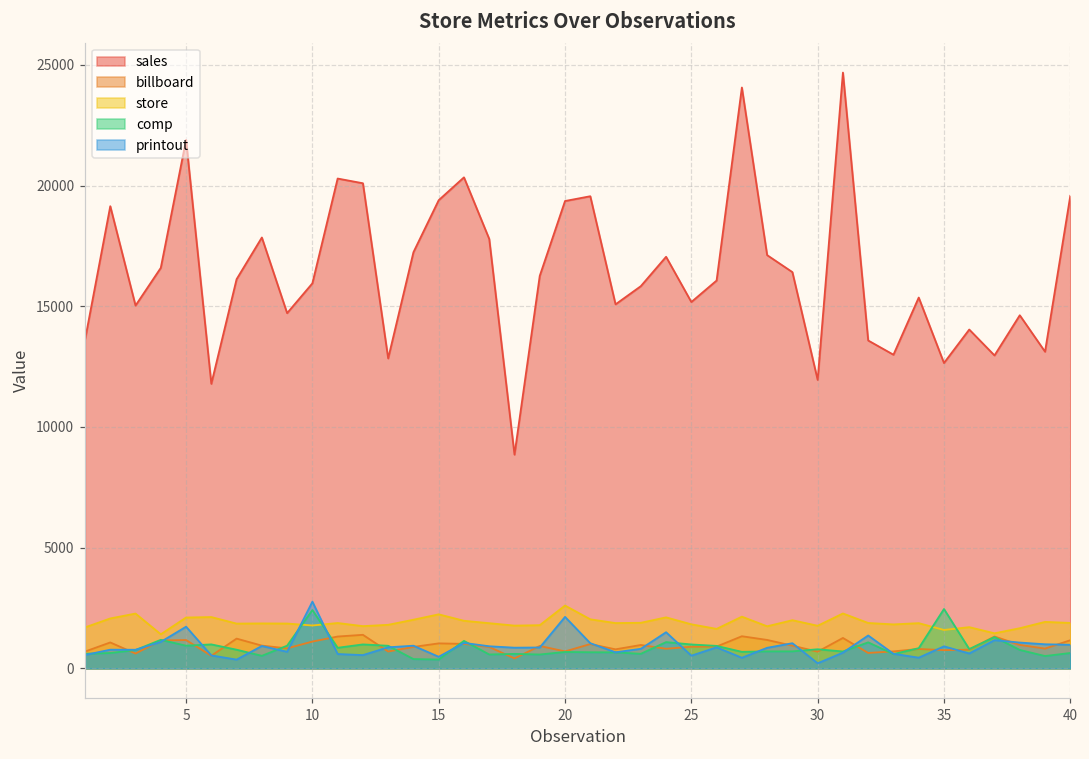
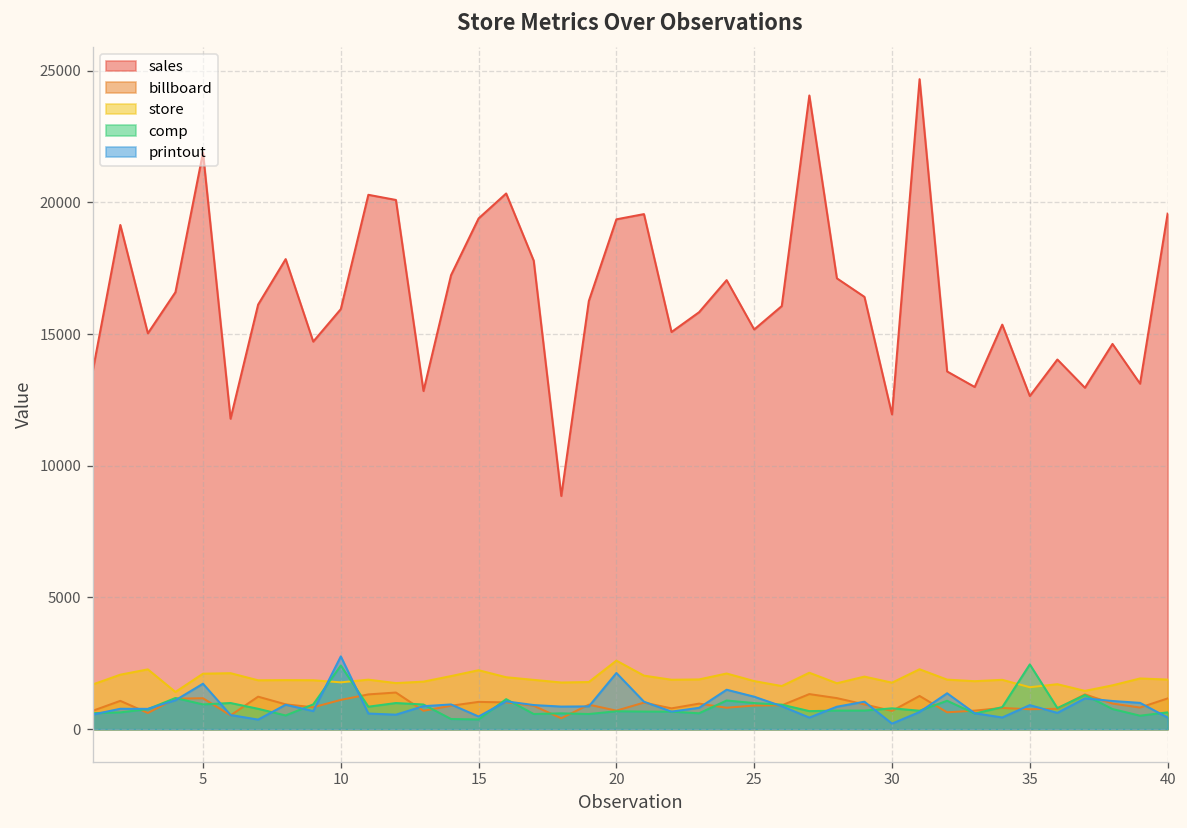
printout, 25: 500 -> 1200
printout, 40: 1000 -> 400
